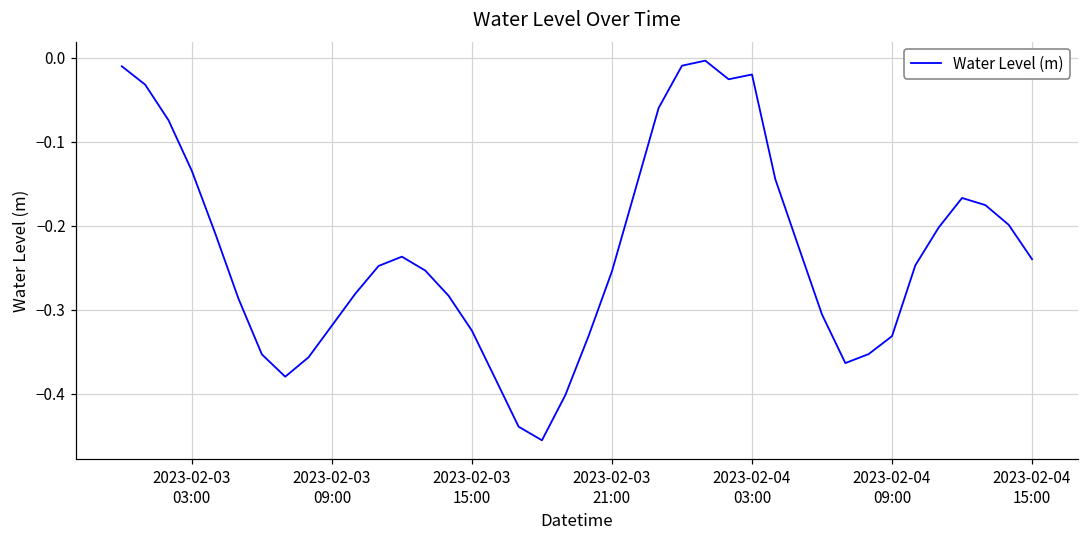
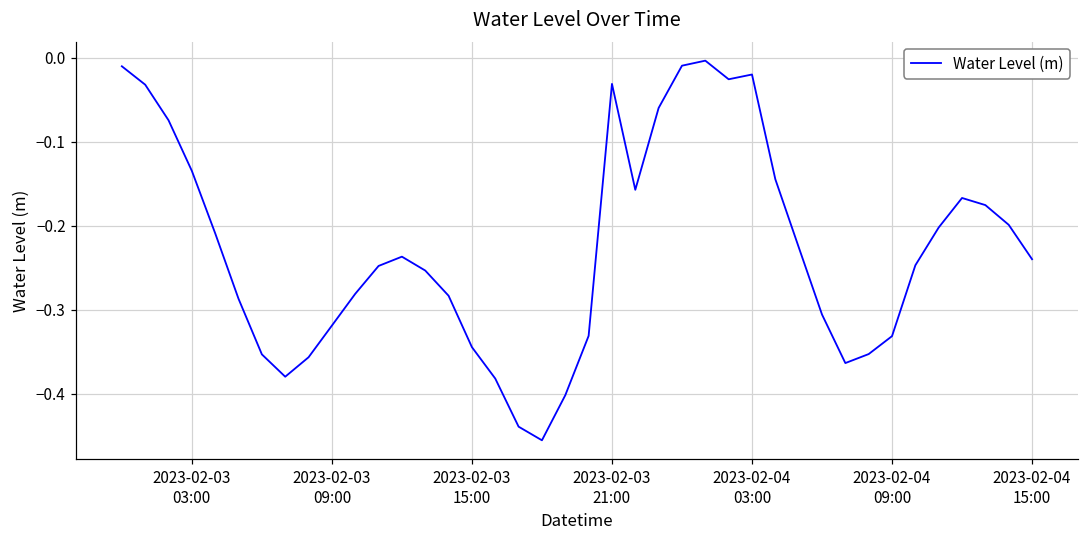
2023-02-03 15:00: -0.33 -> -0.34
2023-02-03 21:00: -0.25 -> -0.03
